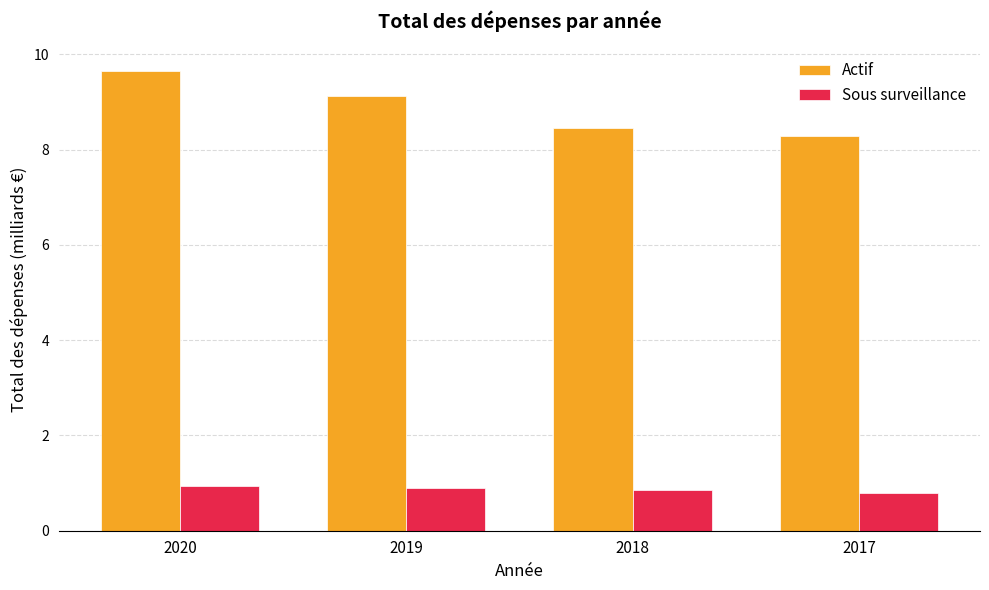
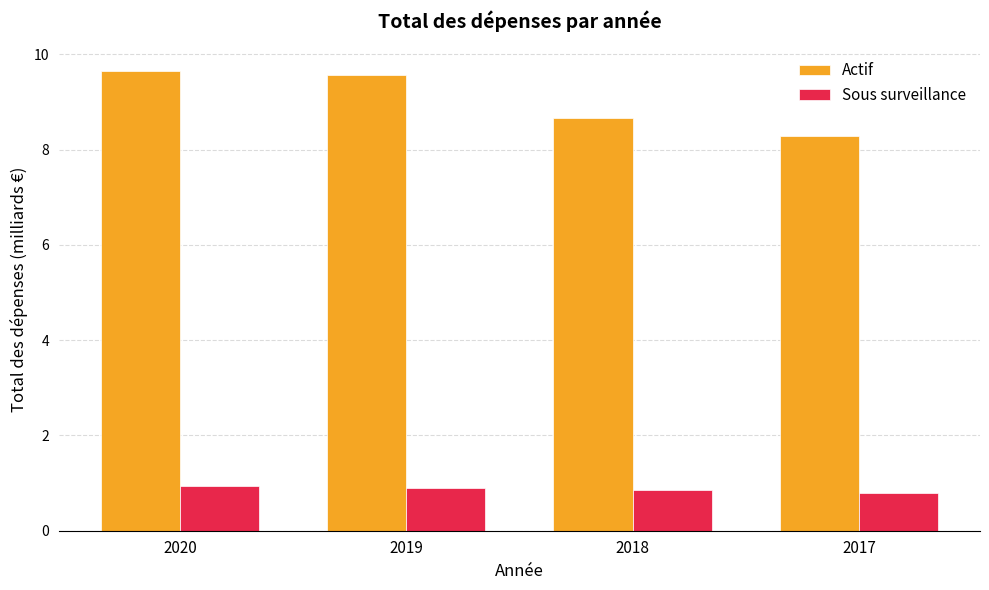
Actif, 2019: 9.1 -> 9.6
Actif, 2018: 8.5 -> 8.7
